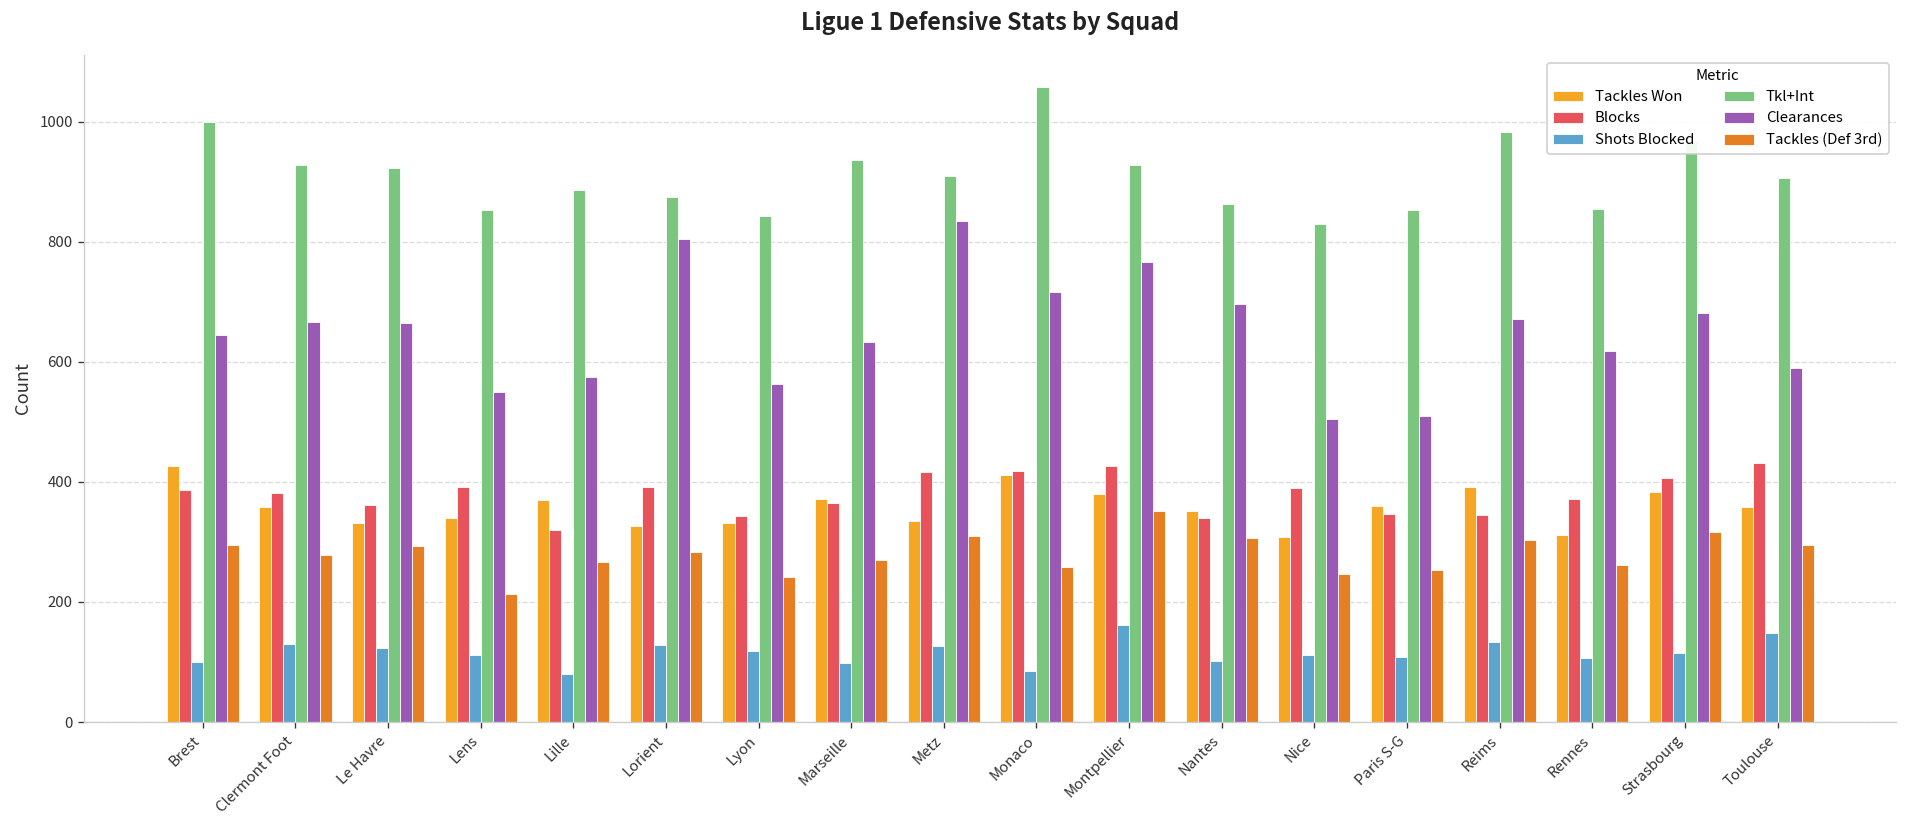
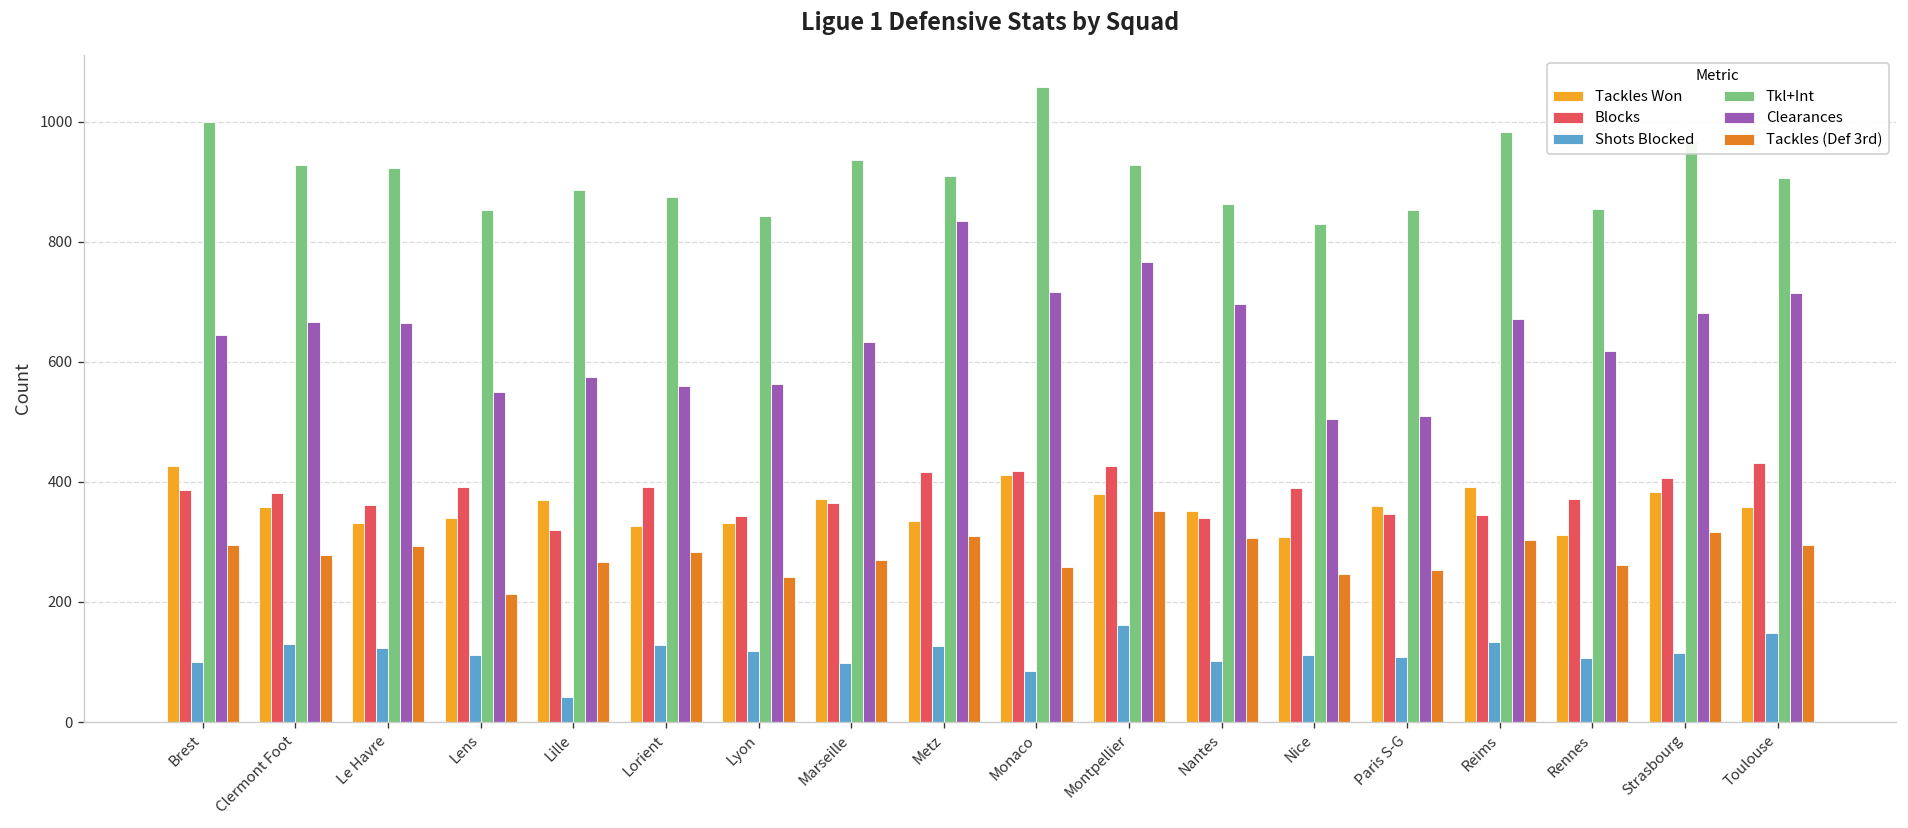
Shots Blocked, Lille: 80 -> 40
Clearances, Lorient: 810 -> 560
Clearances, Toulouse: 590 -> 720
